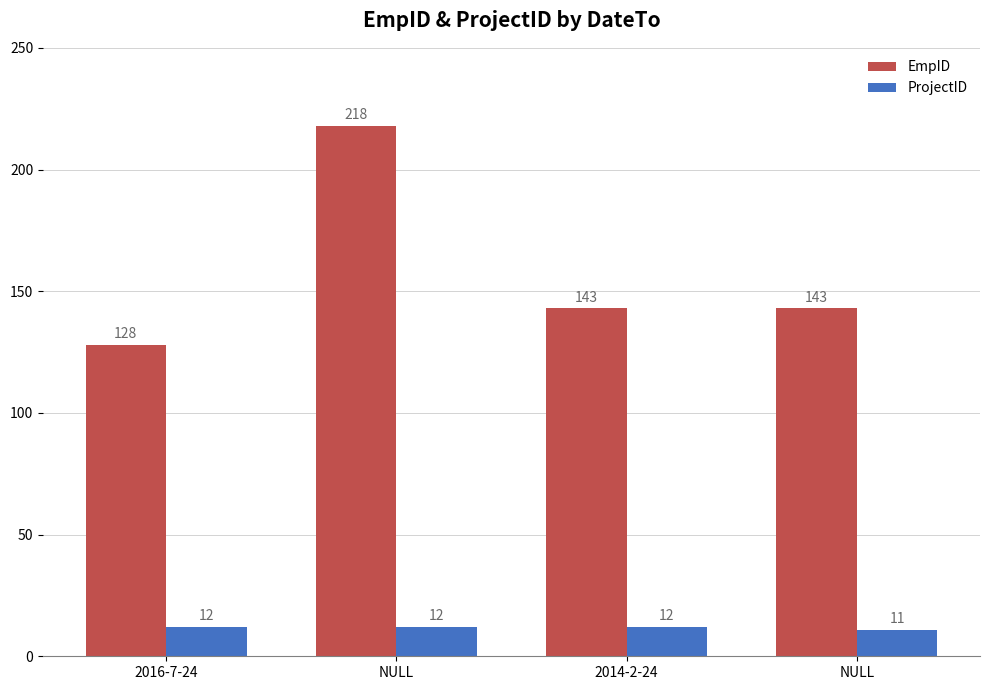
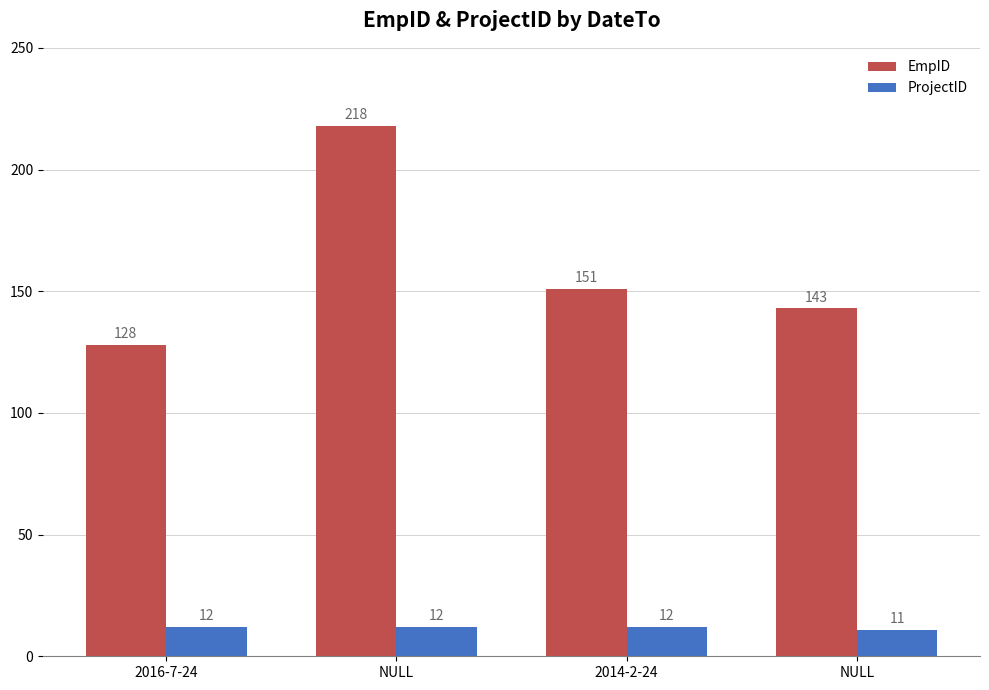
EmpID, 2014-2-24: 143 -> 151
